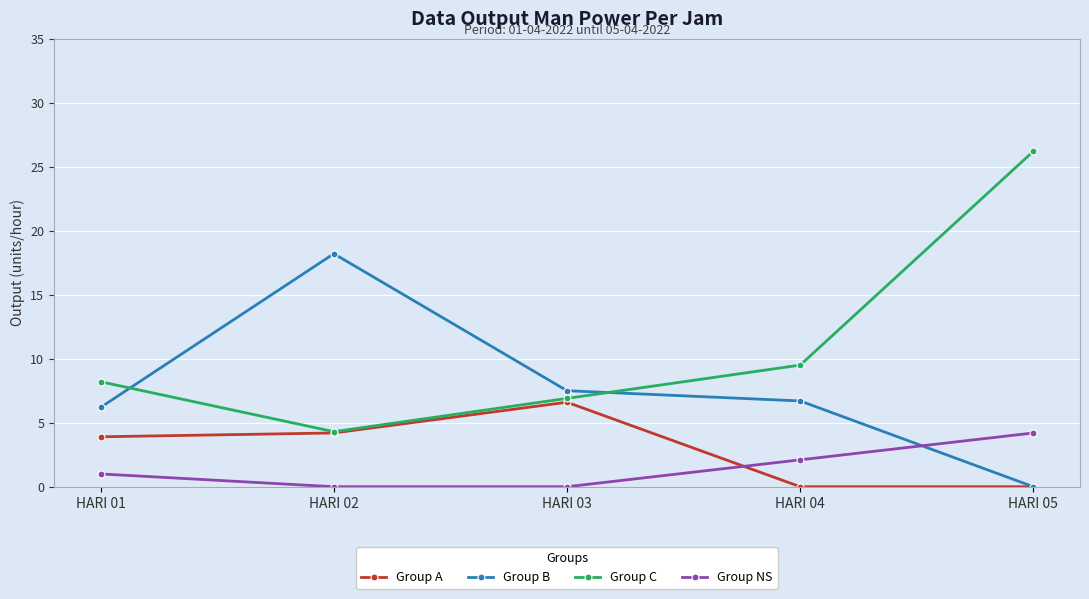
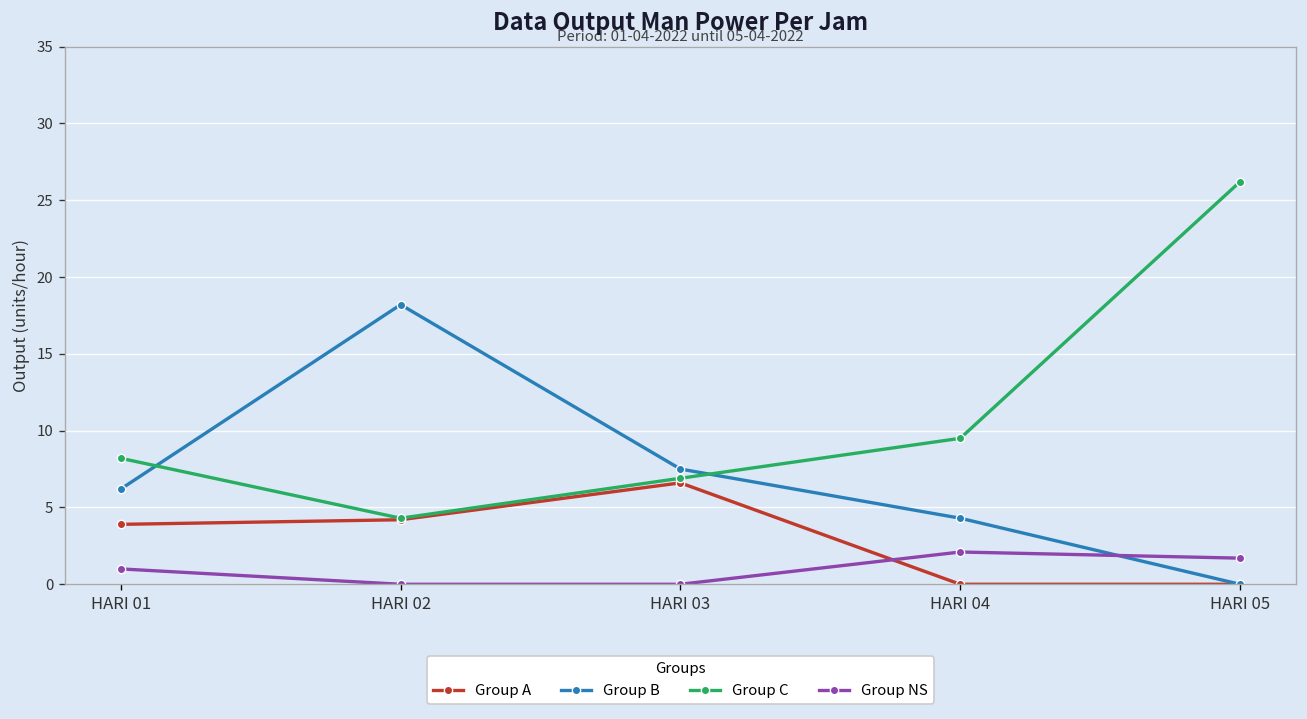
Group B, HARI 04: 6.7 -> 4.3
Group NS, HARI 05: 4.2 -> 1.7
